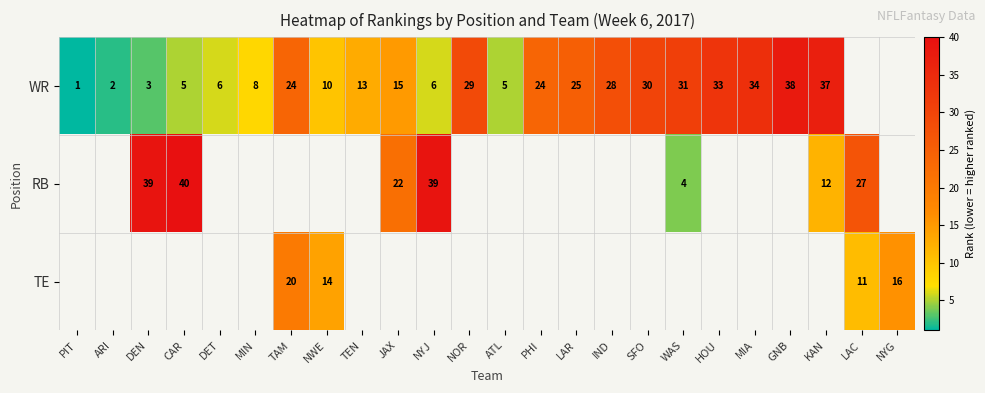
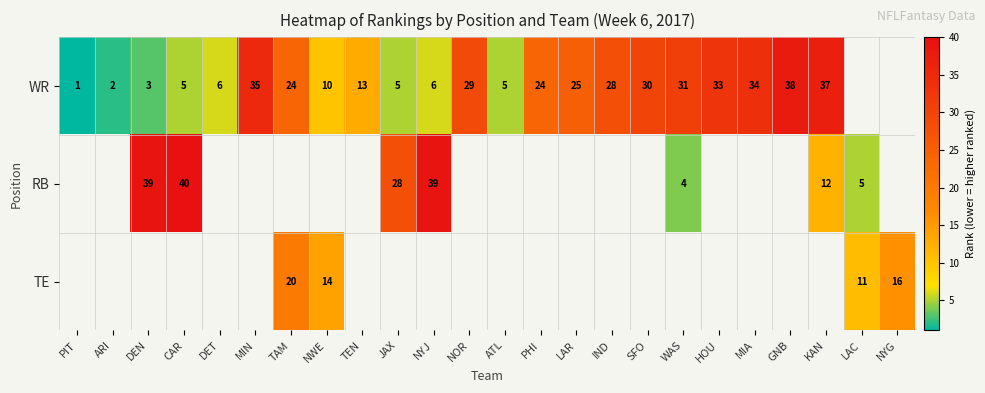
WR, MIN: 8 -> 35
WR, JAX: 15 -> 5
RB, JAX: 22 -> 28
RB, LAC: 27 -> 5
